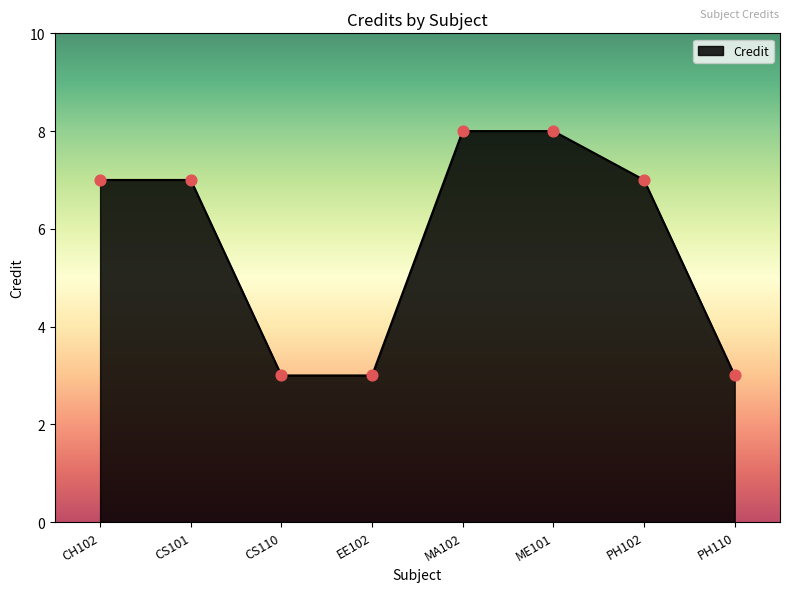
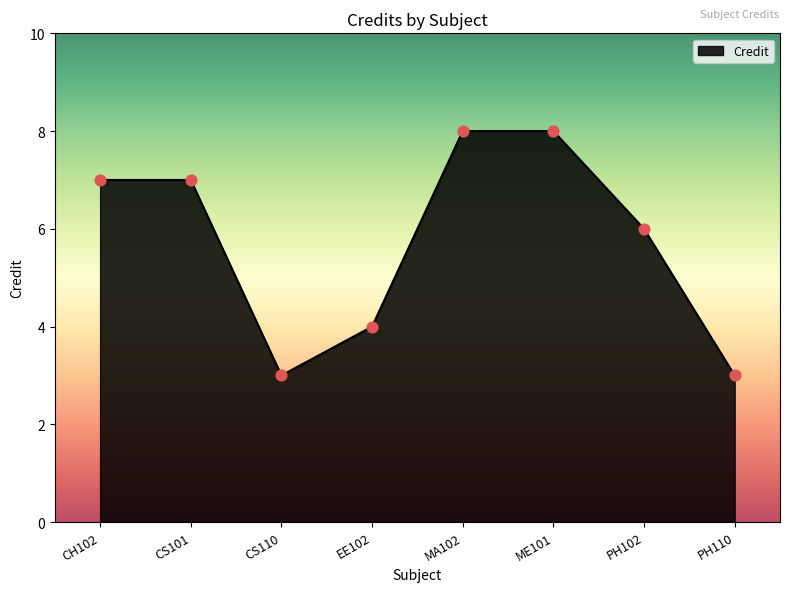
EE102: 3 -> 4
PH102: 7 -> 6
